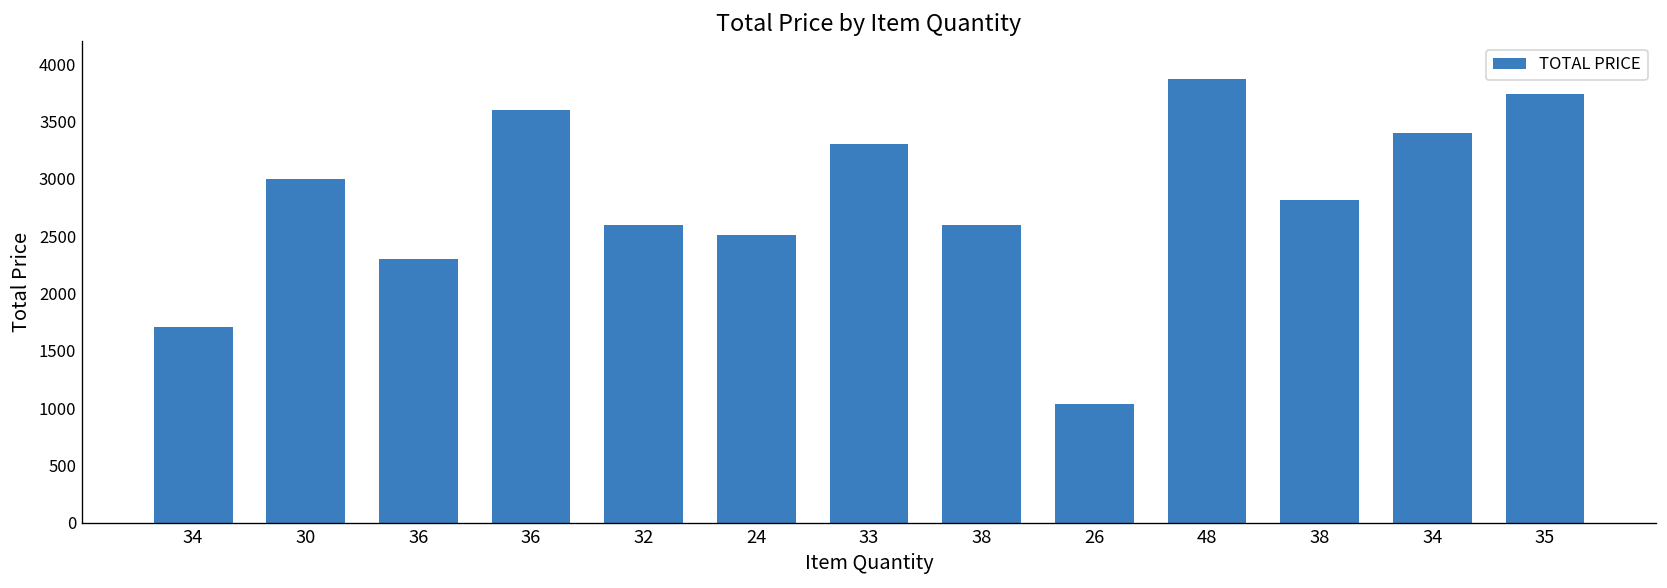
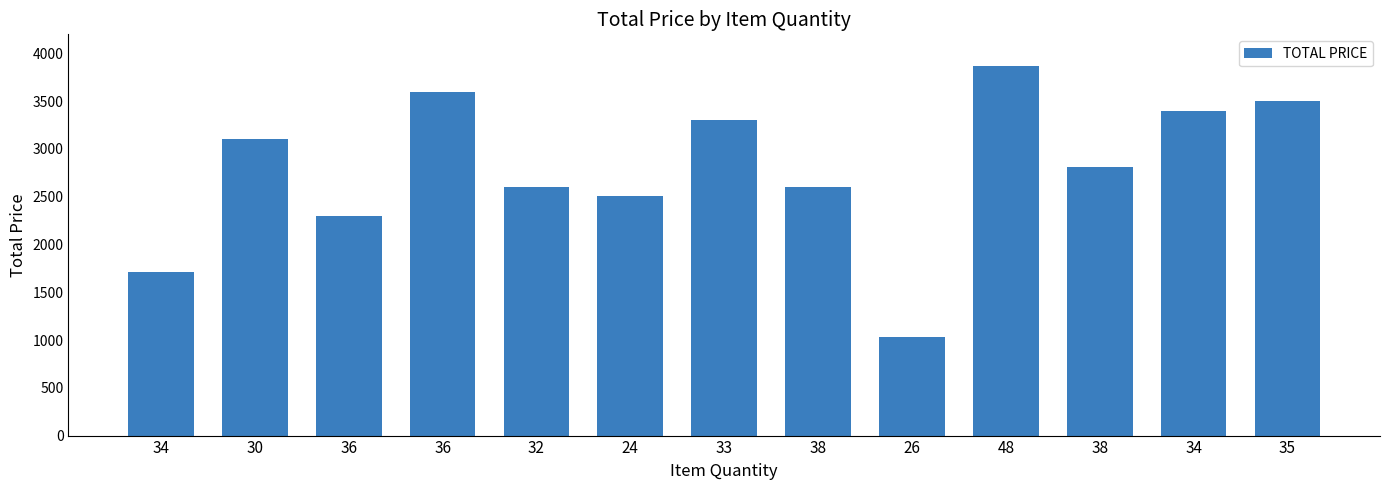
30: 3000 -> 3100
35: 3700 -> 3500
